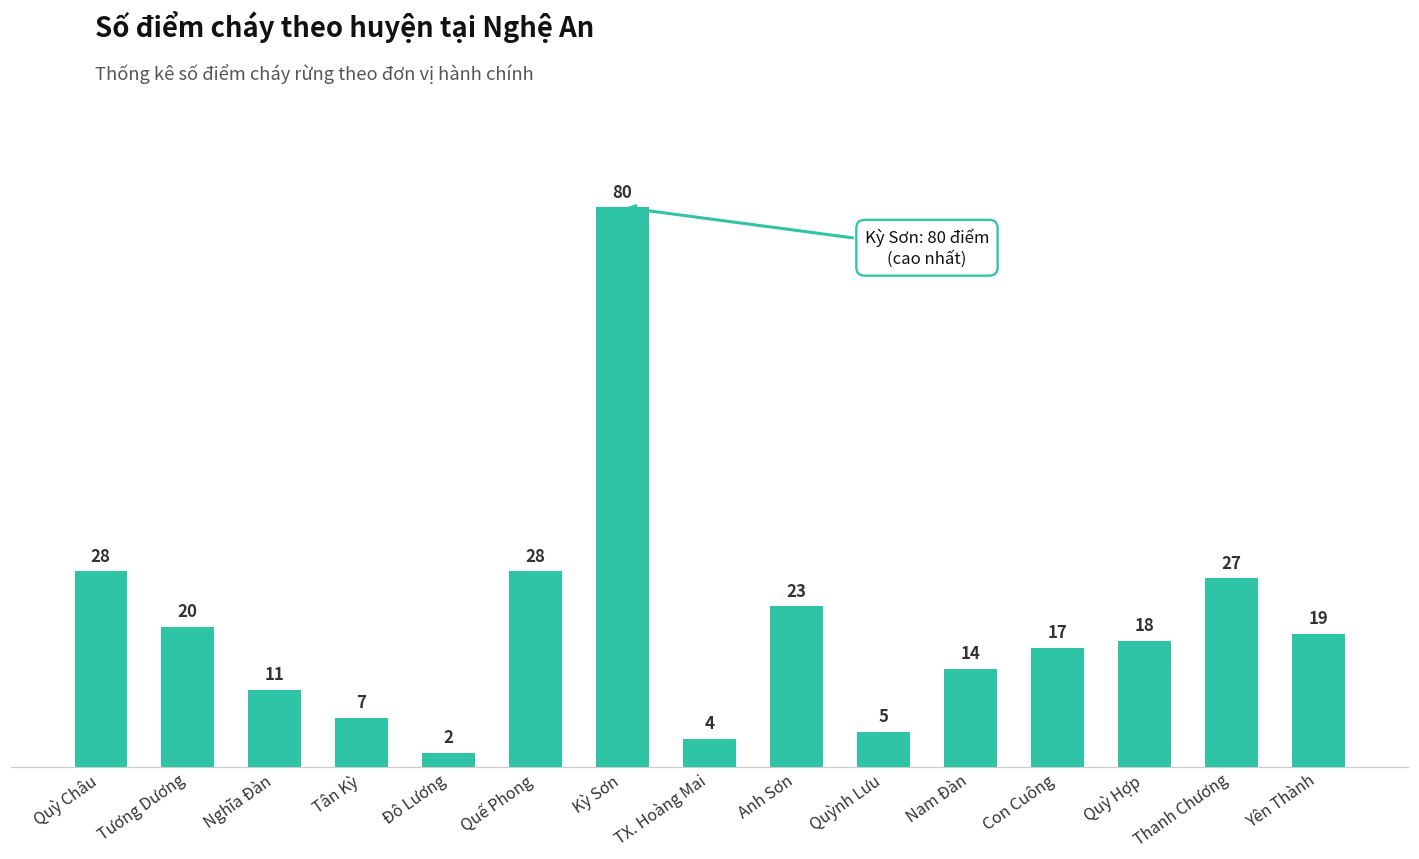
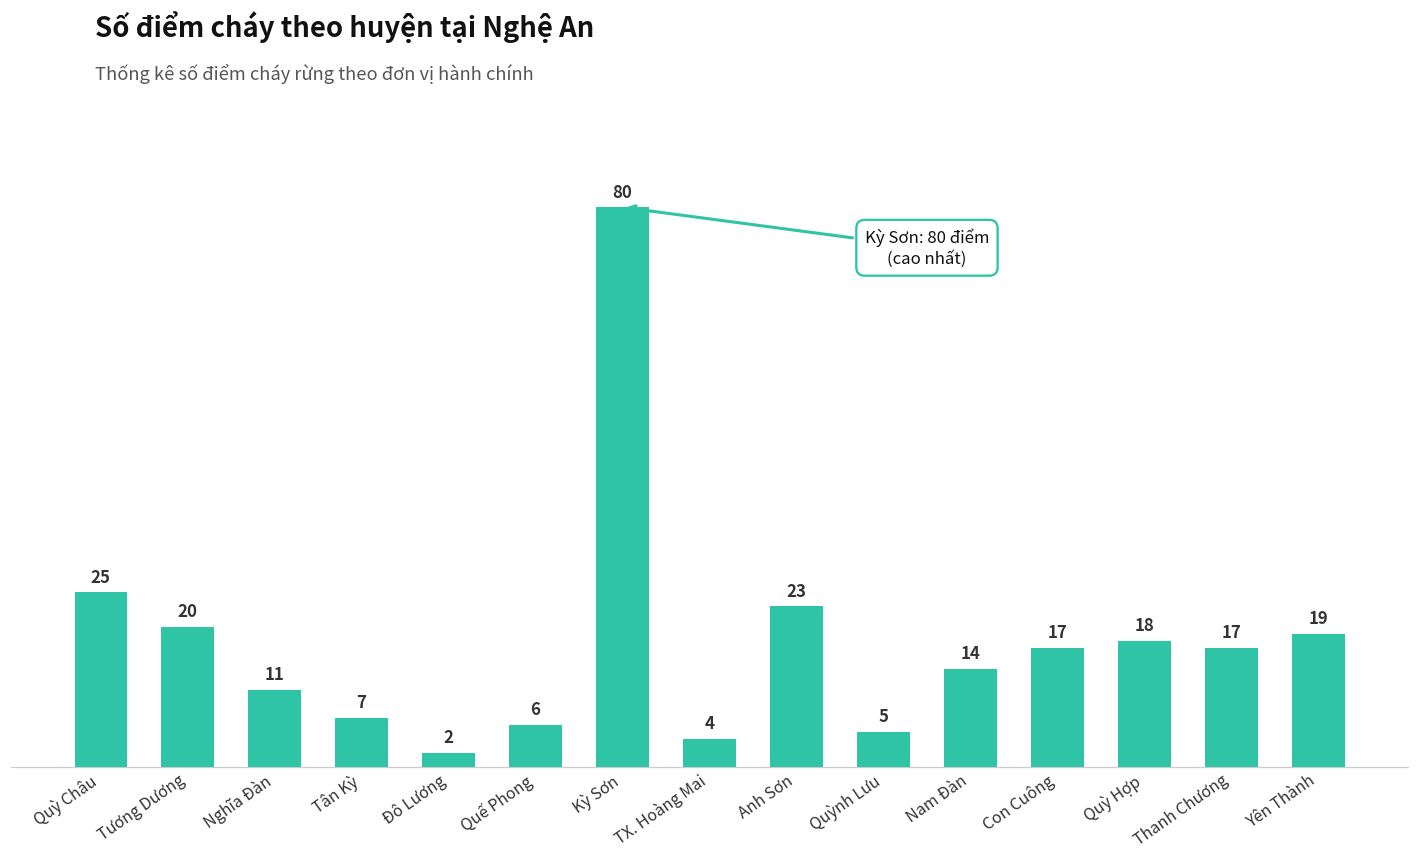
Quỳ Châu: 28 -> 25
Quế Phong: 28 -> 6
Thanh Chương: 27 -> 17
